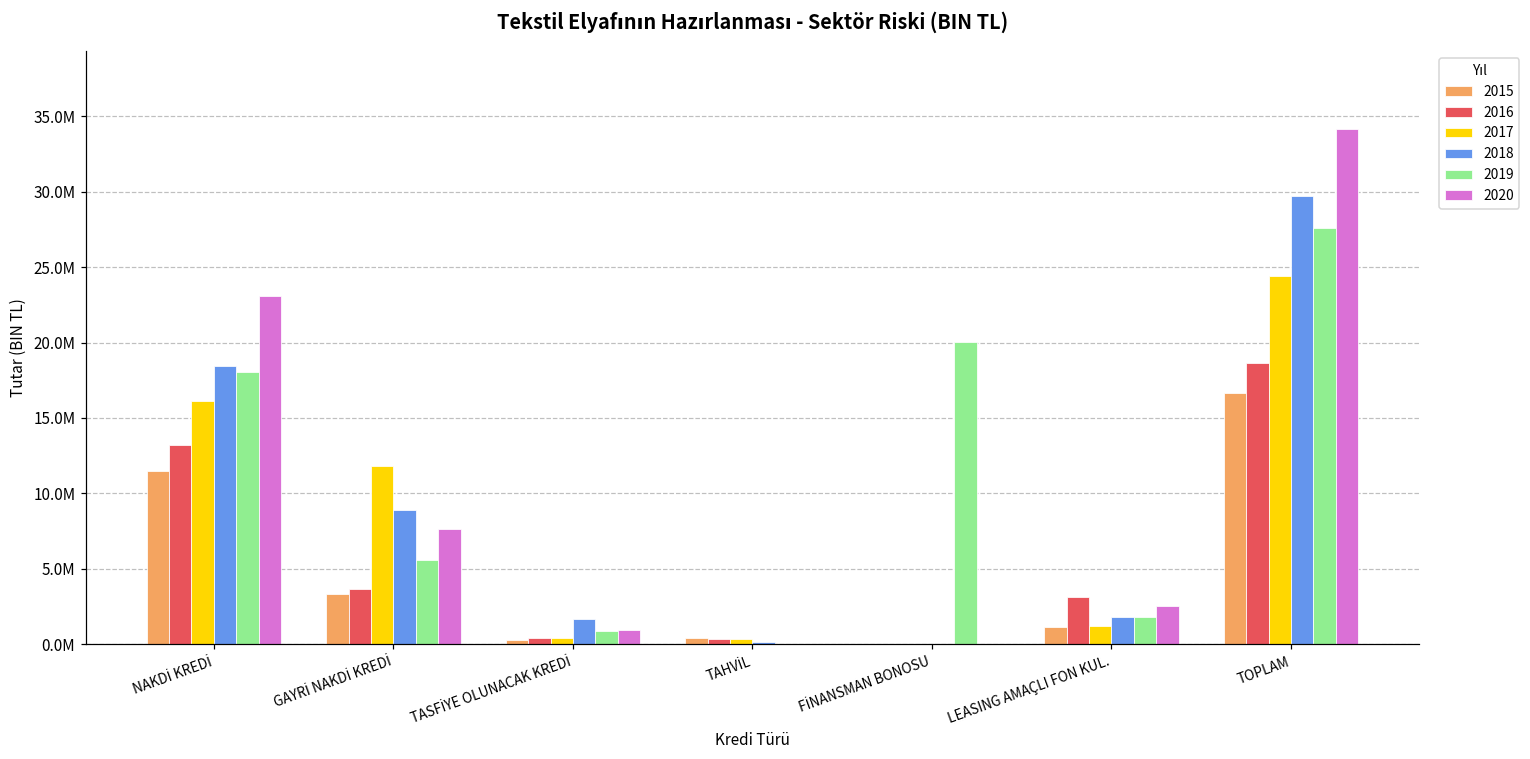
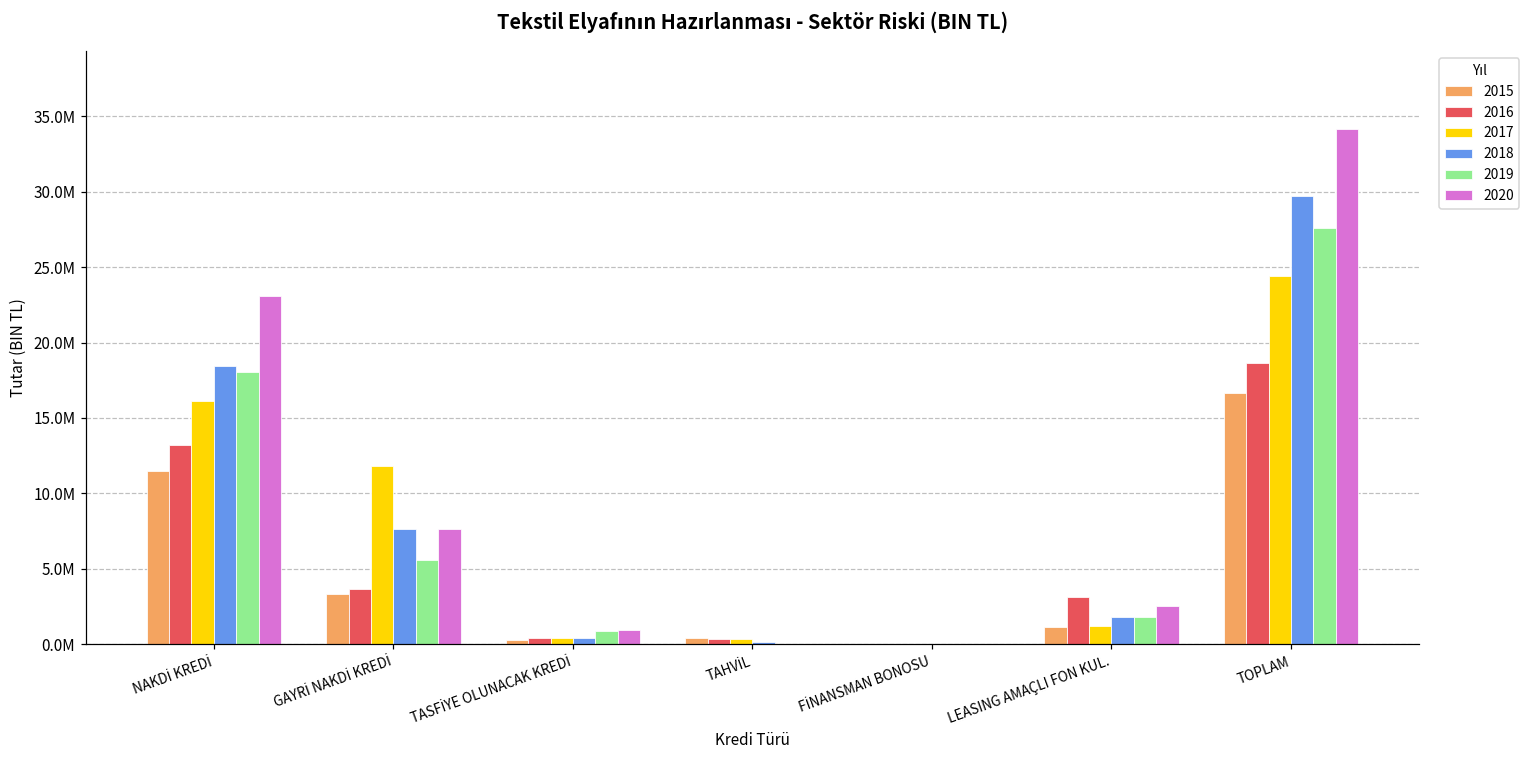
2018, GAYRİ NAKDİ KREDİ: 8900000 -> 7700000
2018, TASFİYE OLUNACAK KREDİ: 1700000 -> 400000
2019, FİNANSMAN BONOSU: 20000000 -> 0
